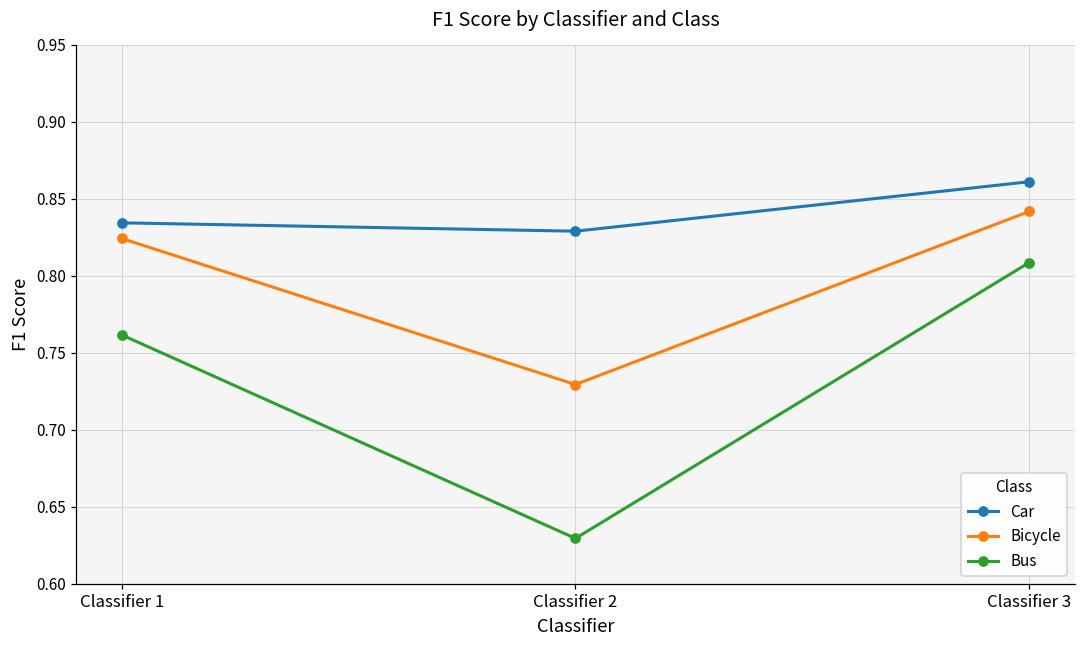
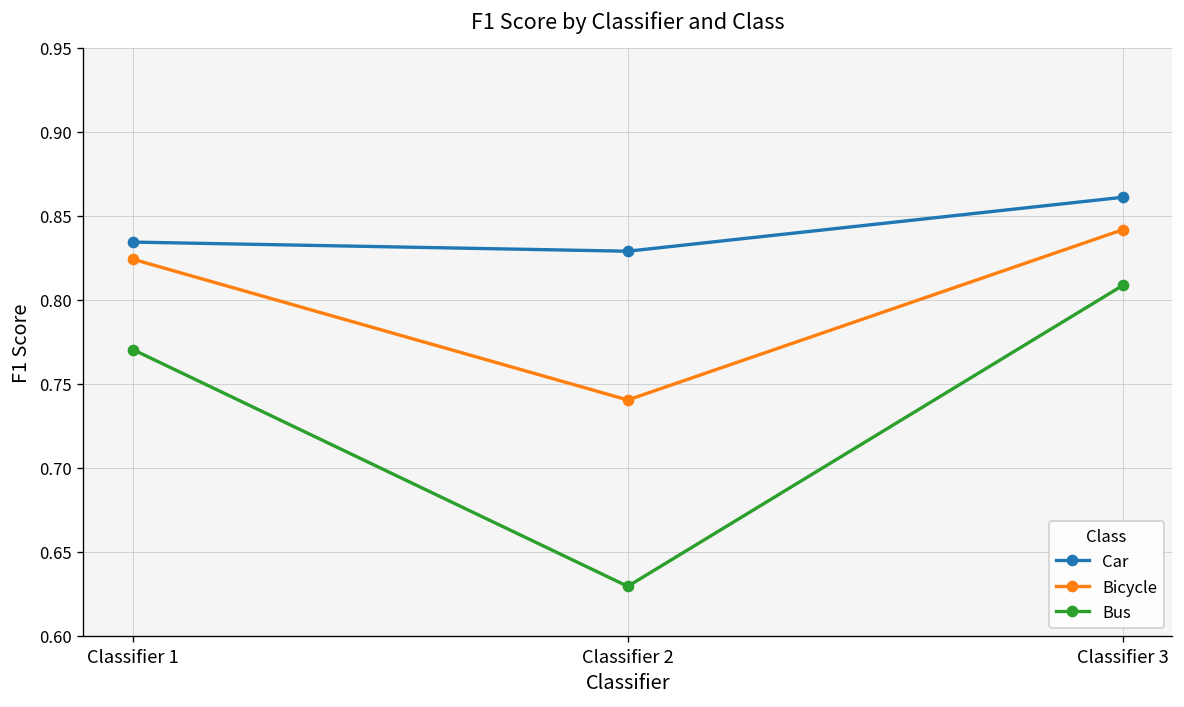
Bus, Classifier 1: 0.762 -> 0.770
Bicycle, Classifier 2: 0.729 -> 0.740
